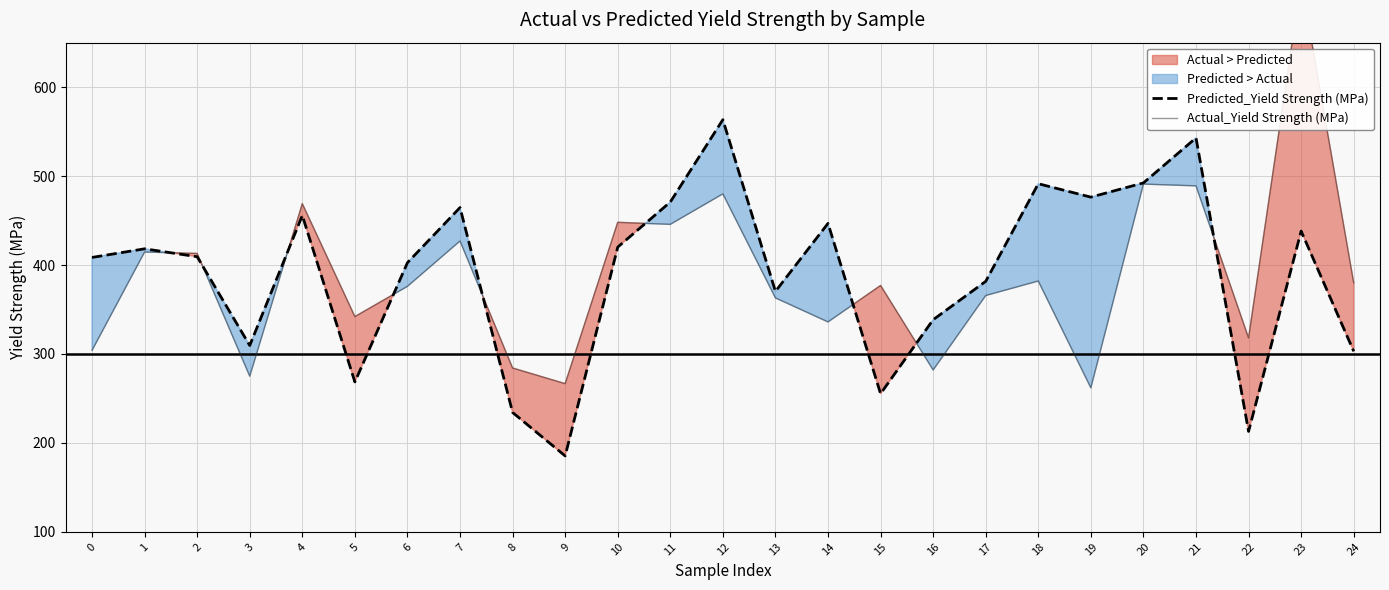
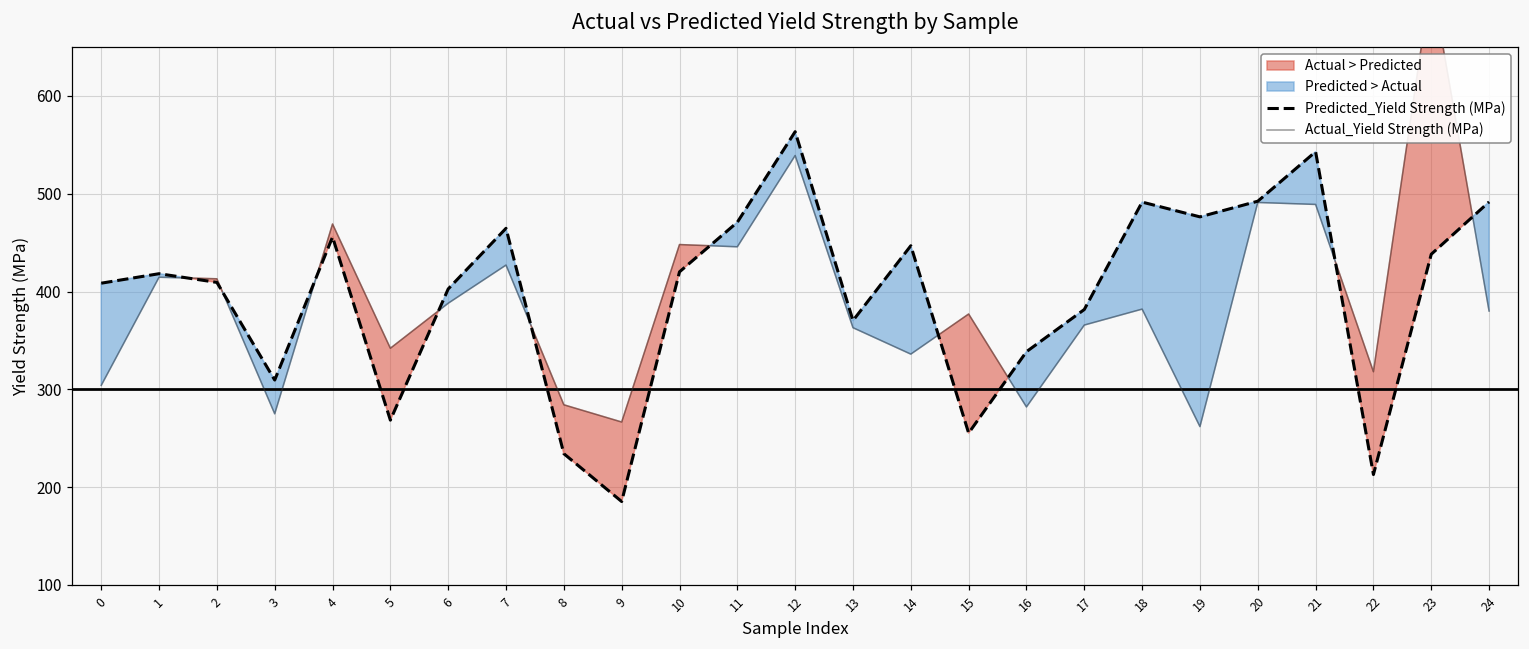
Actual_Yield Strength (MPa), 6: 380 -> 390
Actual_Yield Strength (MPa), 12: 480 -> 540
Predicted_Yield Strength (MPa), 24: 300 -> 490
